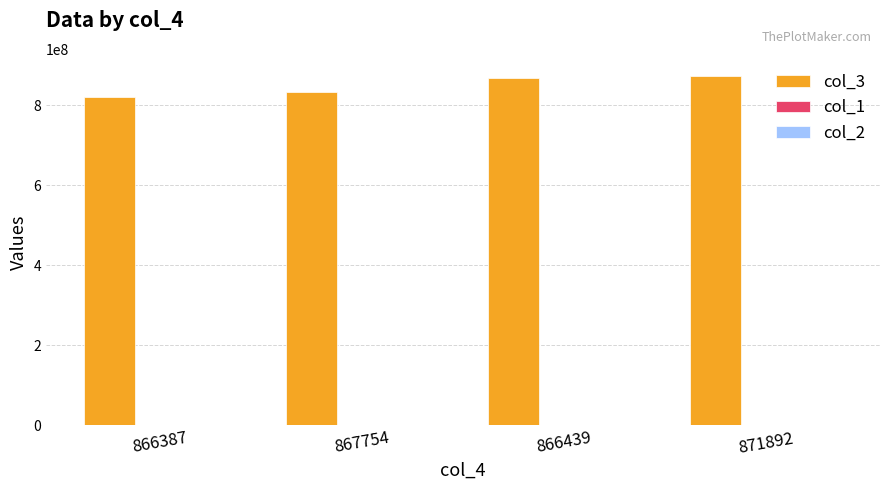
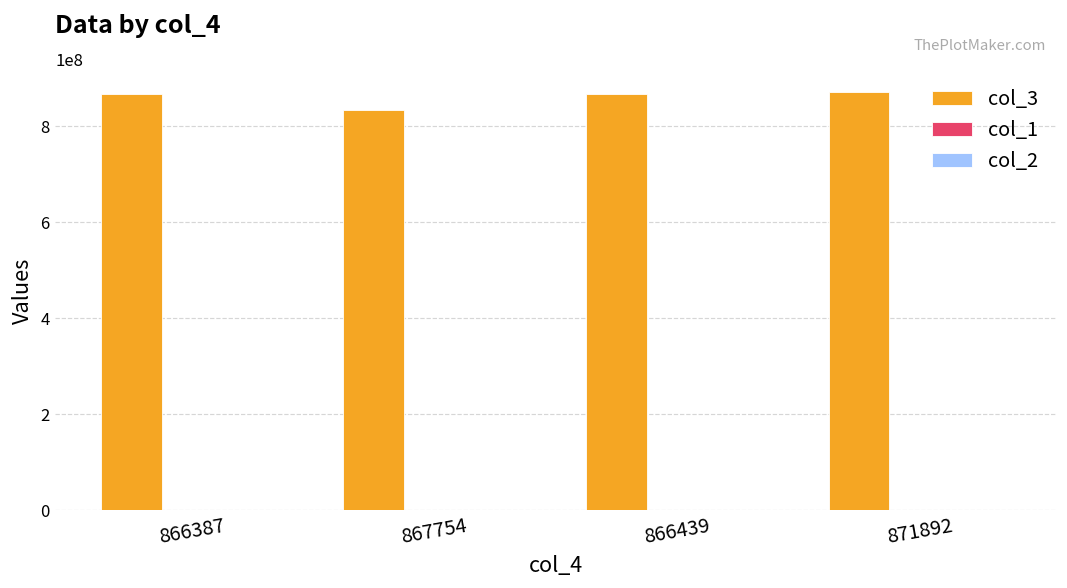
col_3, 866387: 820000000 -> 870000000
